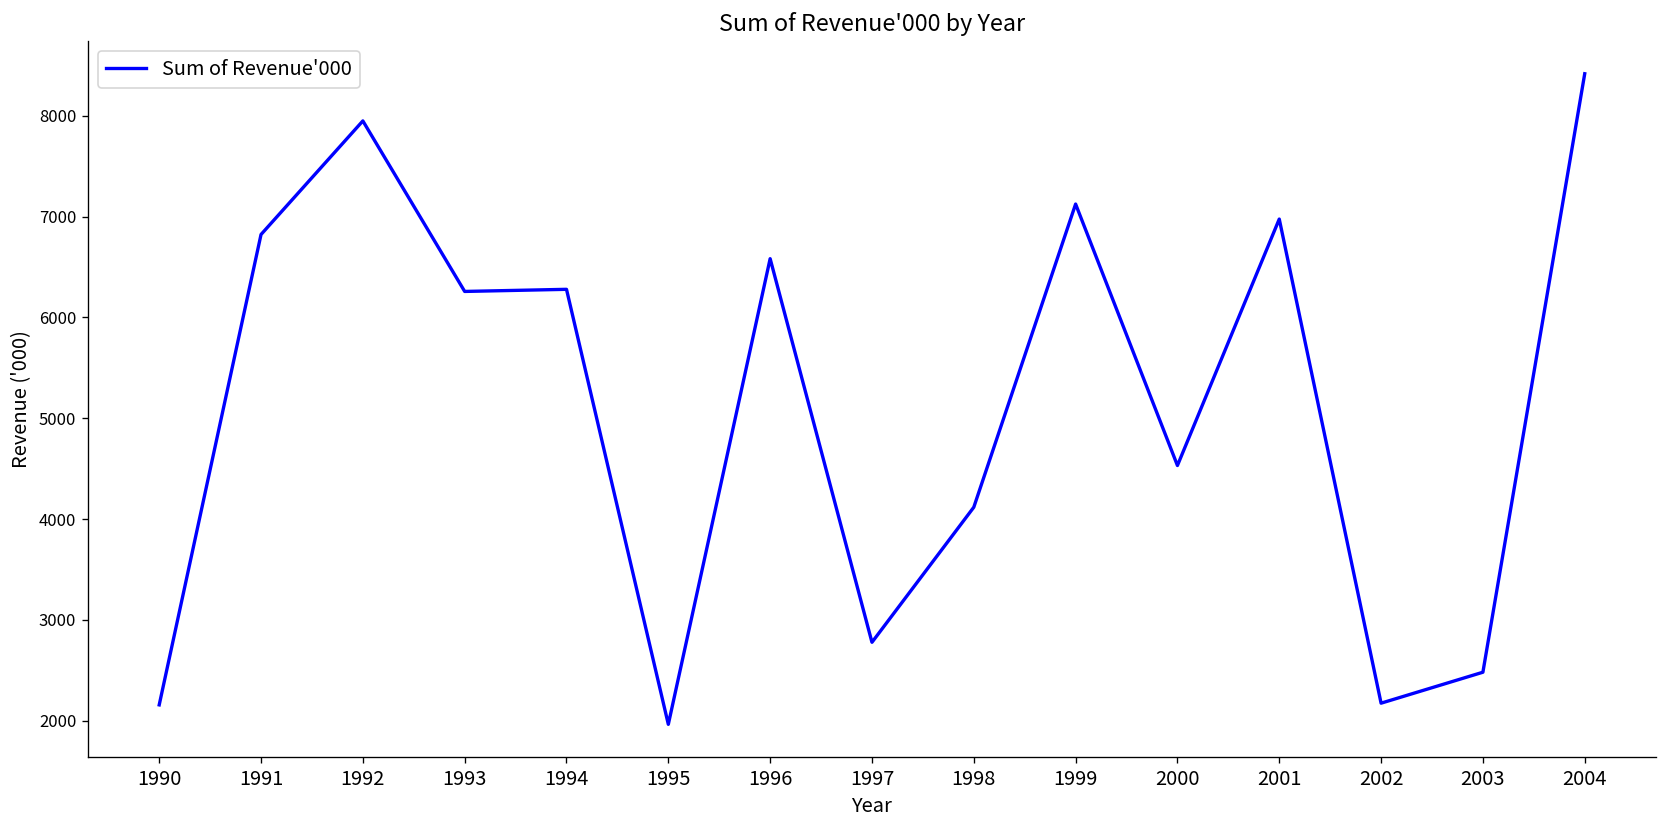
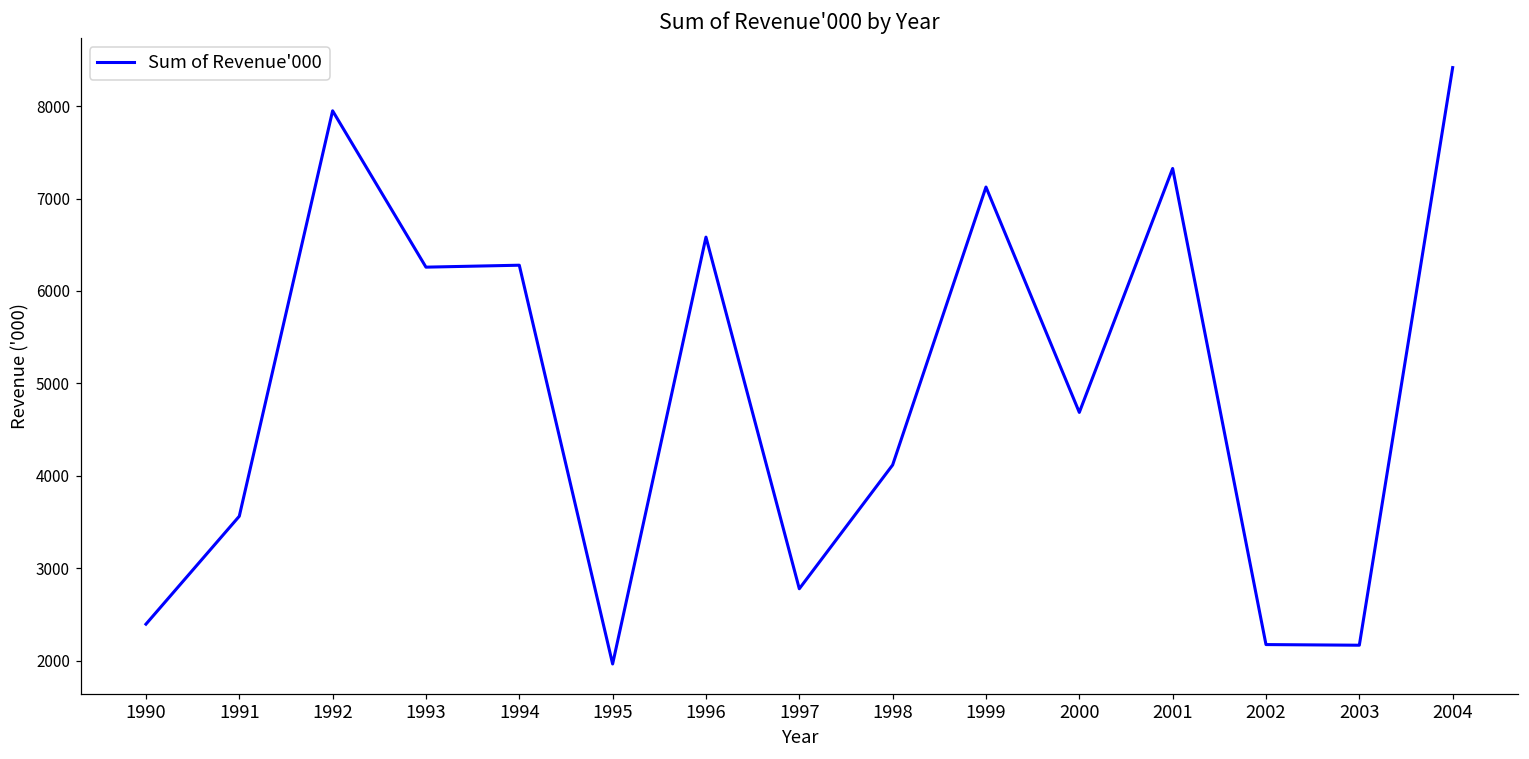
1990: 2200 -> 2400
1991: 6800 -> 3600
2000: 4500 -> 4700
2001: 7000 -> 7300
2003: 2500 -> 2200
